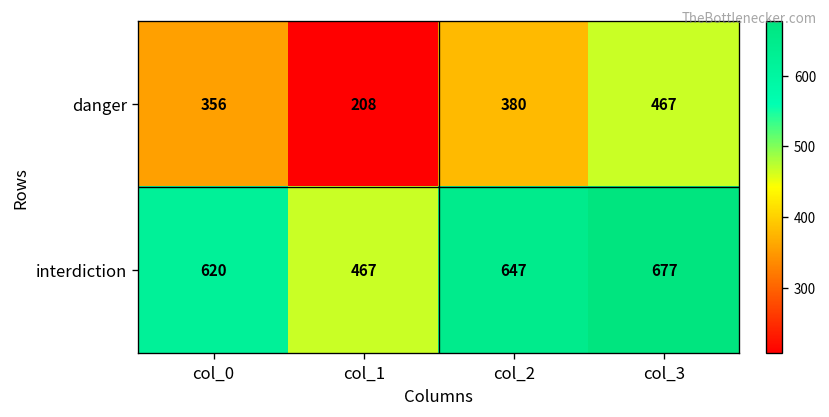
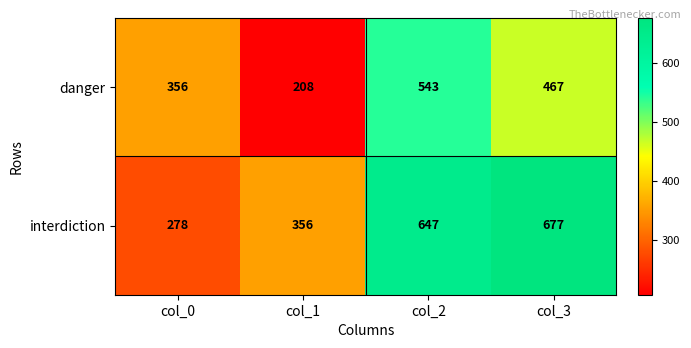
danger, col_2: 380 -> 543
interdiction, col_0: 620 -> 278
interdiction, col_1: 467 -> 356
